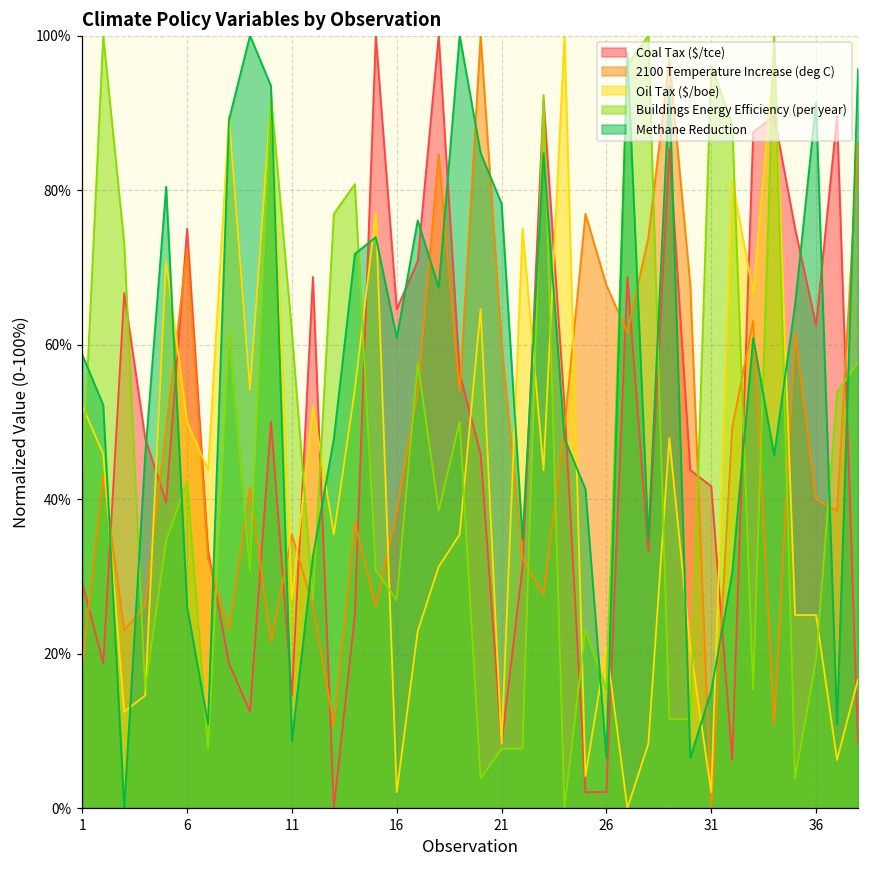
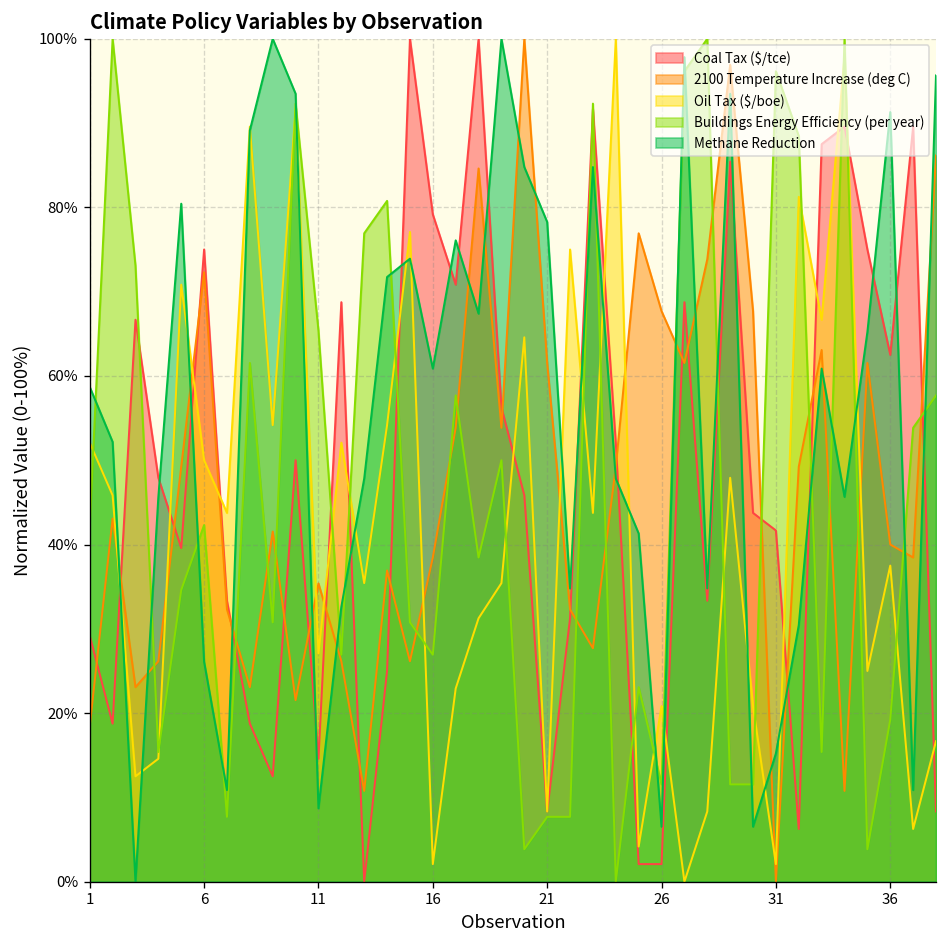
Buildings Energy Efficiency (per year), 11: 62% -> 65%
Coal Tax ($/tce), 16: 65% -> 79%
2100 Temperature Increase (deg C), 21: 60% -> 62%
Buildings Energy Efficiency (per year), 26: 15% -> 12%
Oil Tax ($/boe), 36: 25% -> 38%
